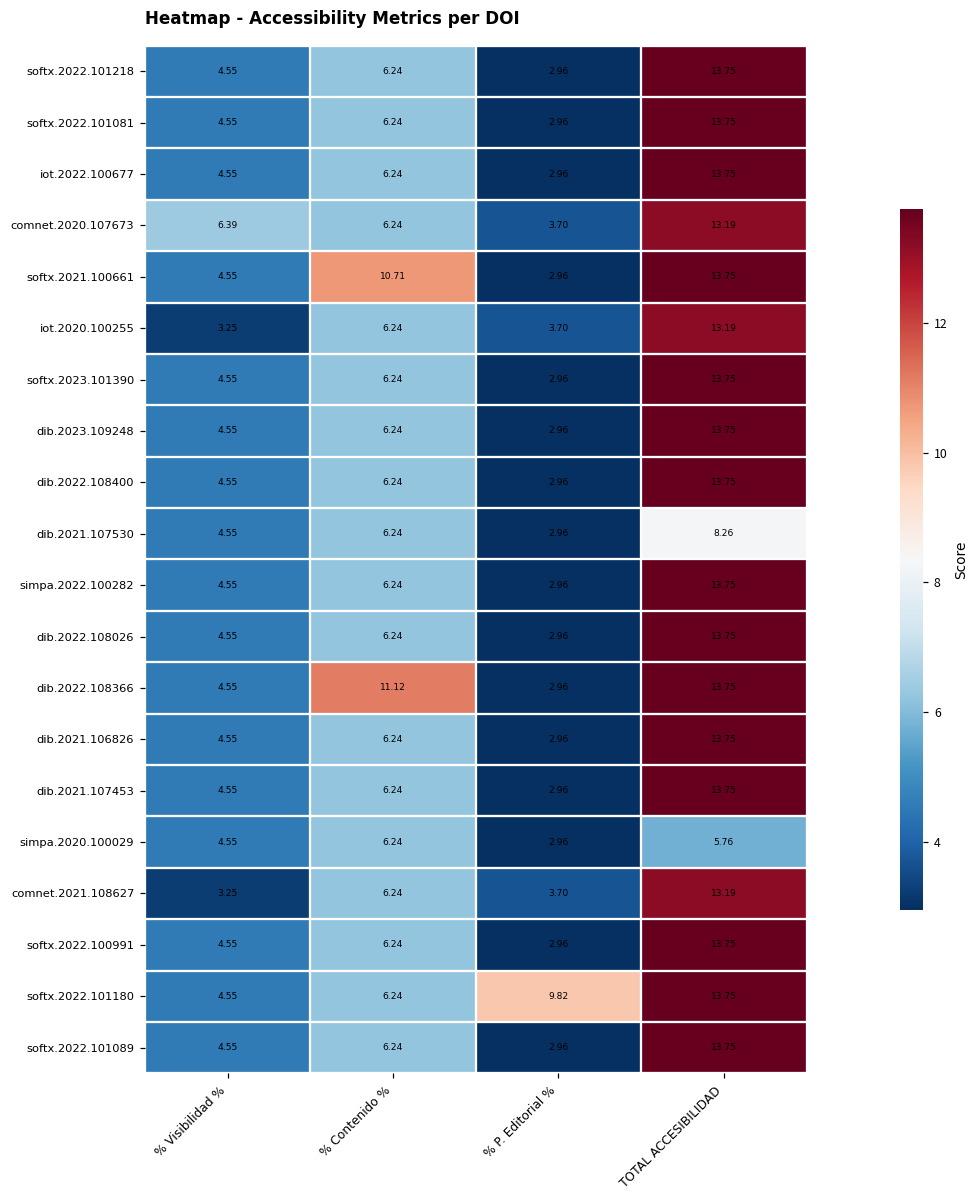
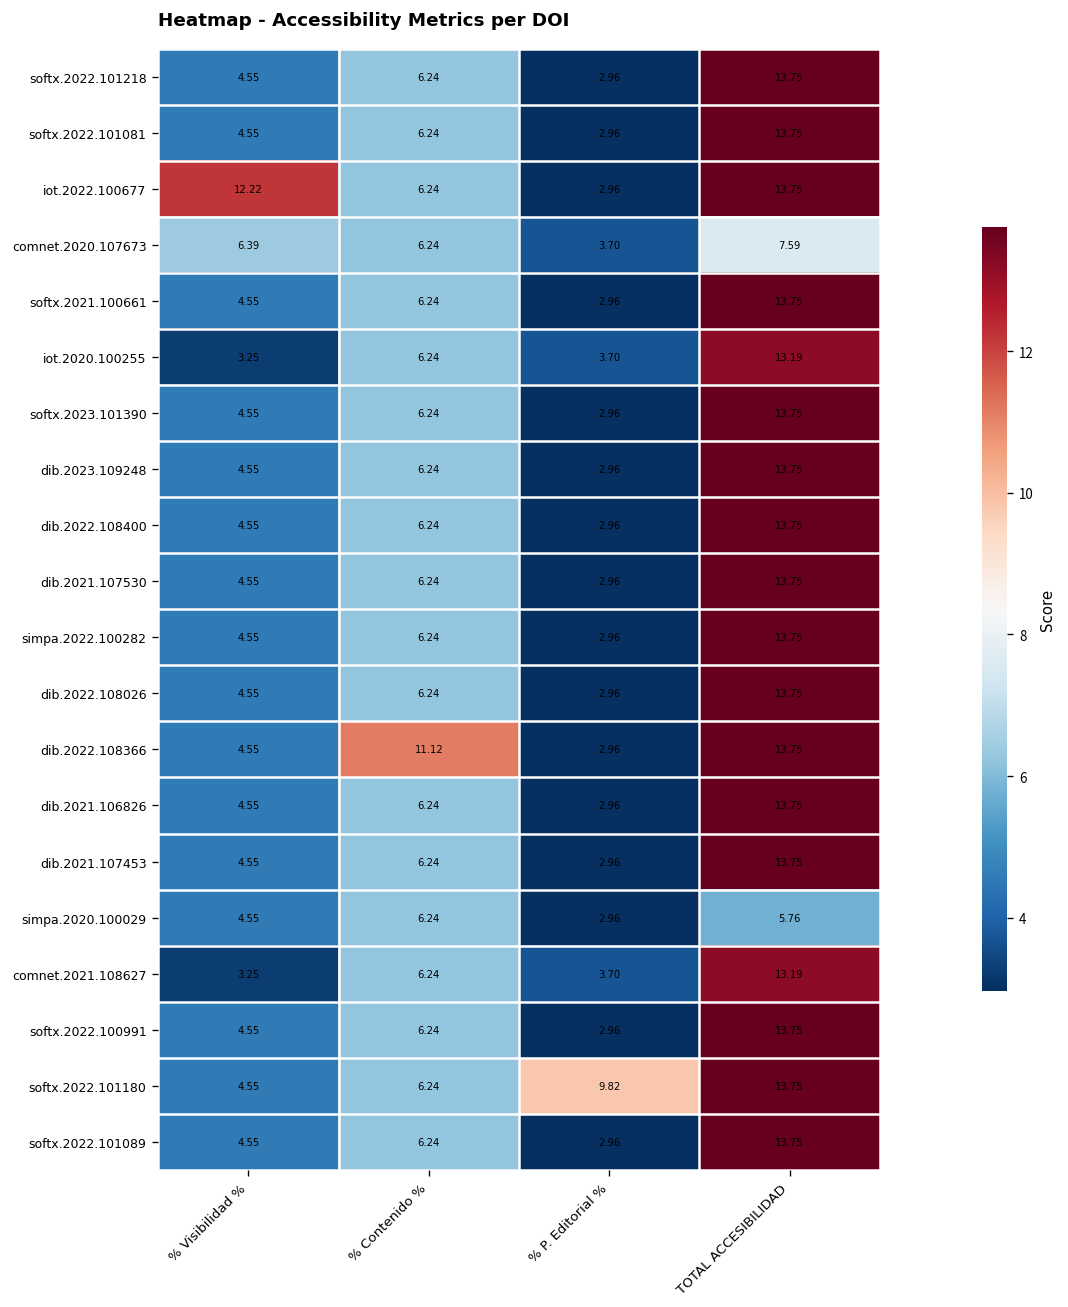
iot.2022.100677, % Visibilidad %: 4.55 -> 12.22
comnet.2020.107673, TOTAL ACCESIBILIDAD: 13.19 -> 7.59
softx.2021.100661, % Contenido %: 10.71 -> 6.24
dib.2021.107530, TOTAL ACCESIBILIDAD: 8.26 -> 13.75
